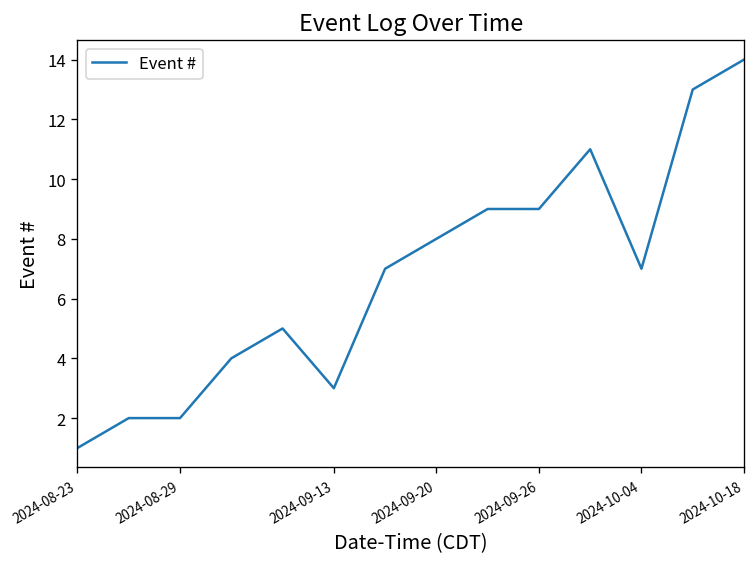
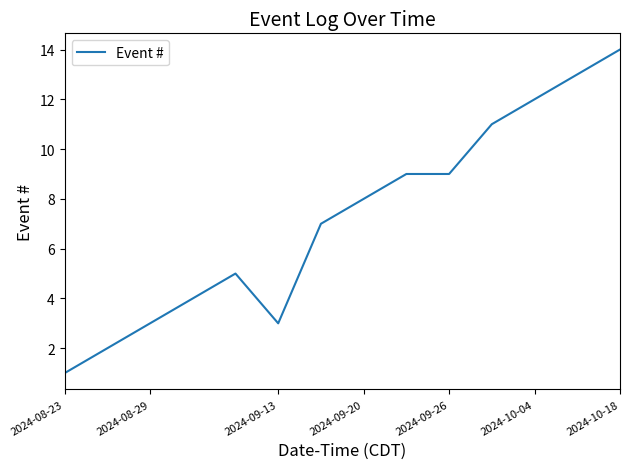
2024-08-29: 2 -> 3
2024-10-04: 7 -> 12
